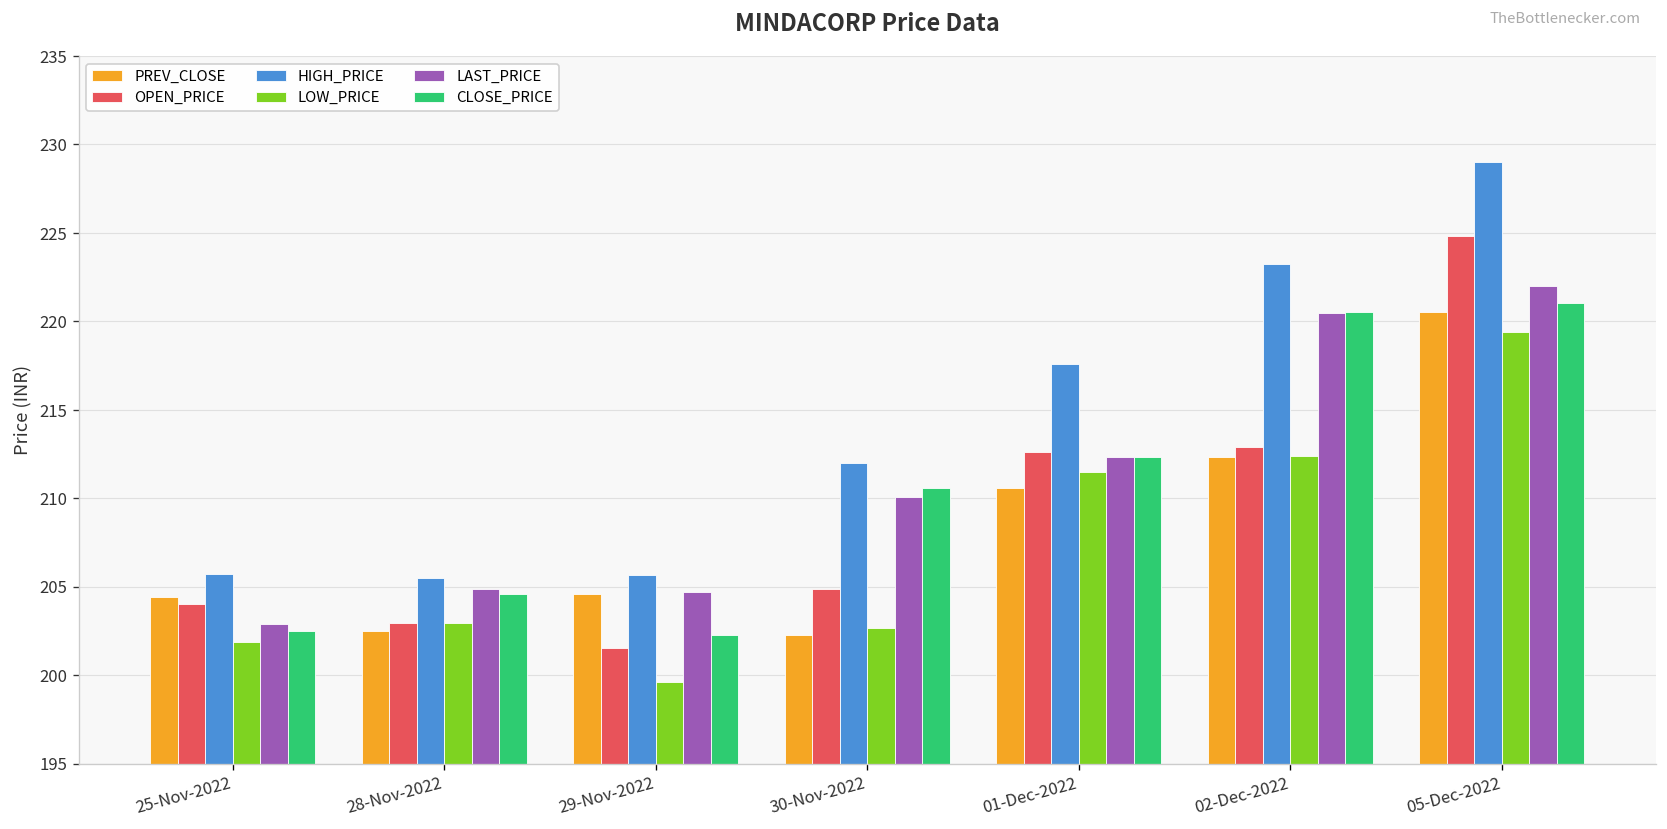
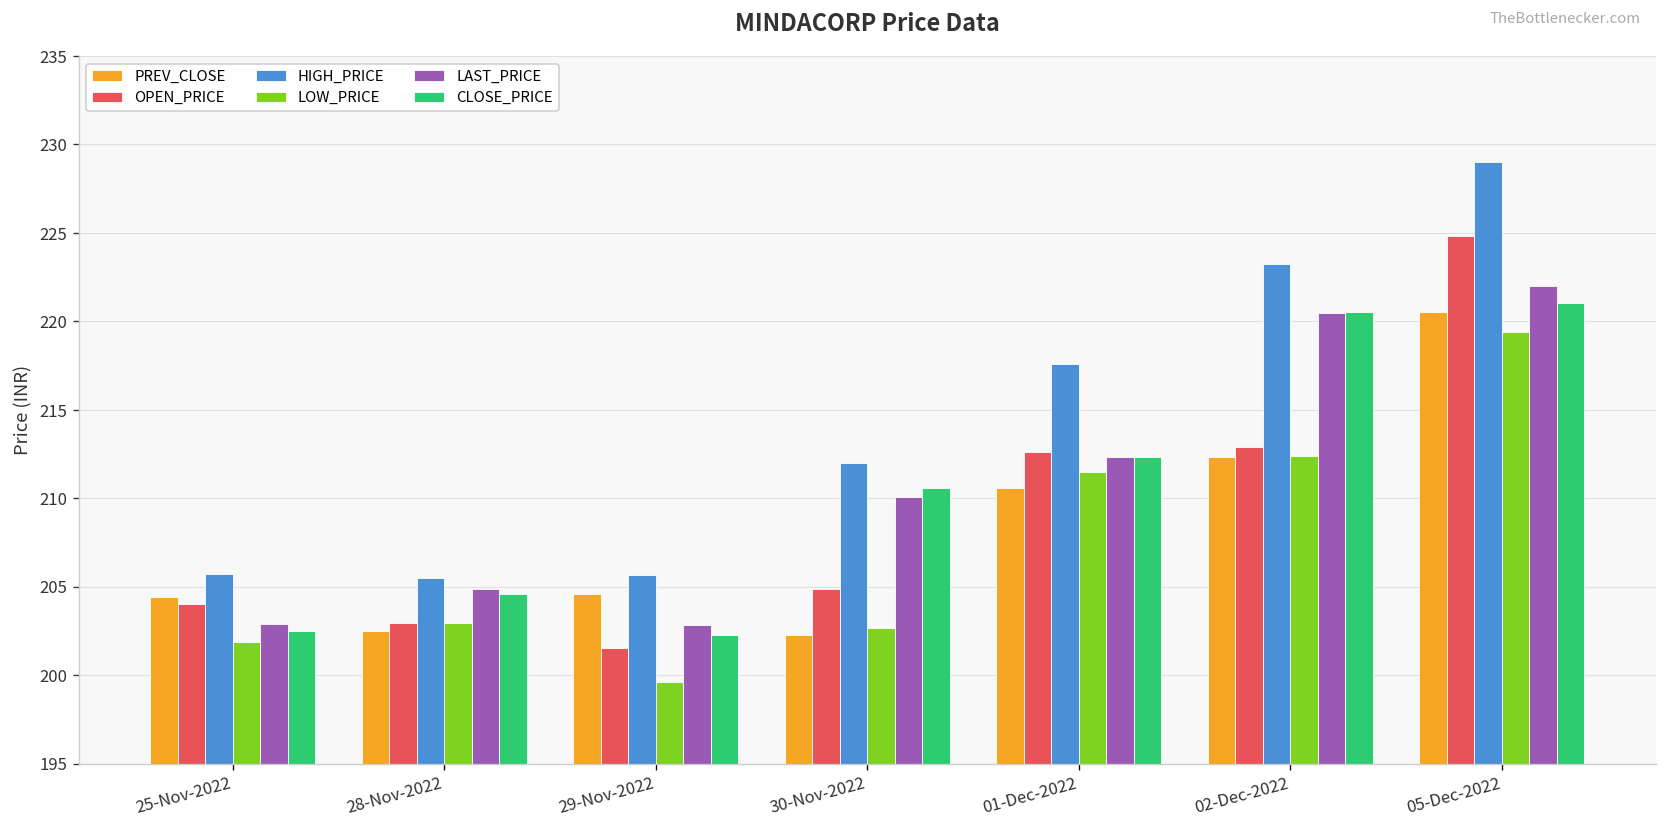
LAST_PRICE, 29-Nov-2022: 204.7 -> 202.9
